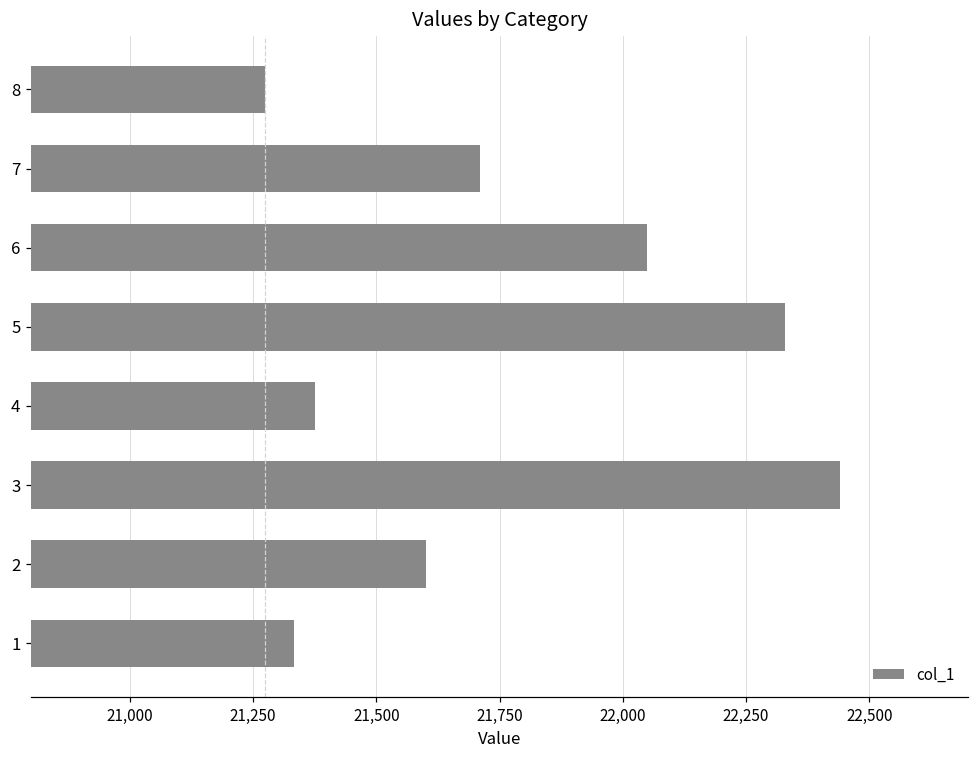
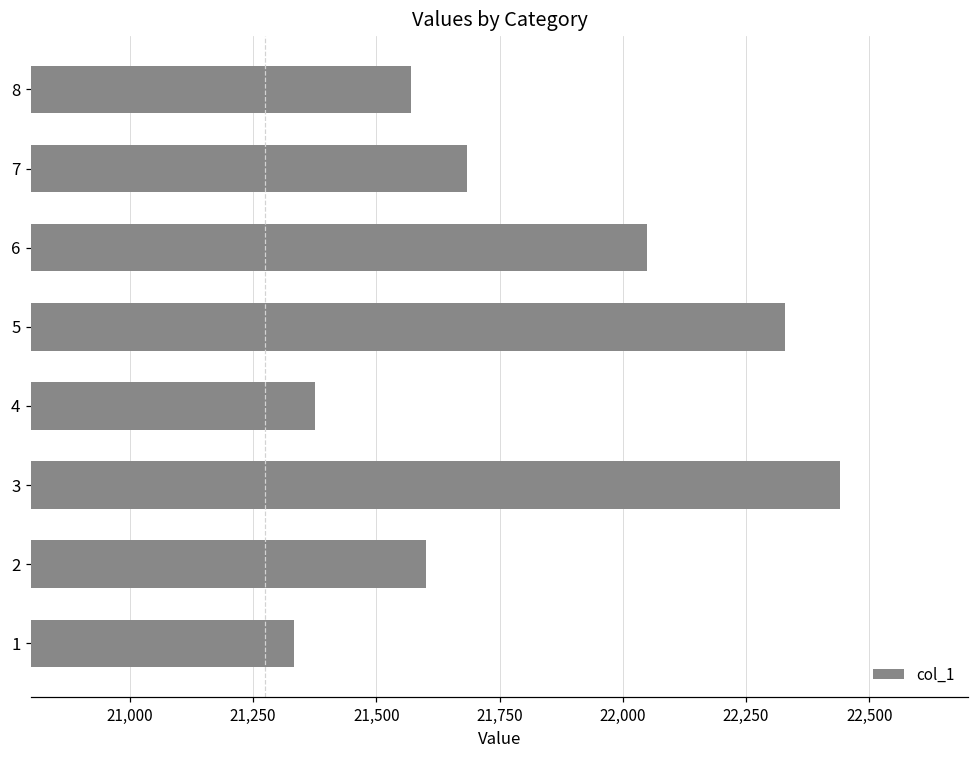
8: 21,280 -> 21,570
7: 21,710 -> 21,680
